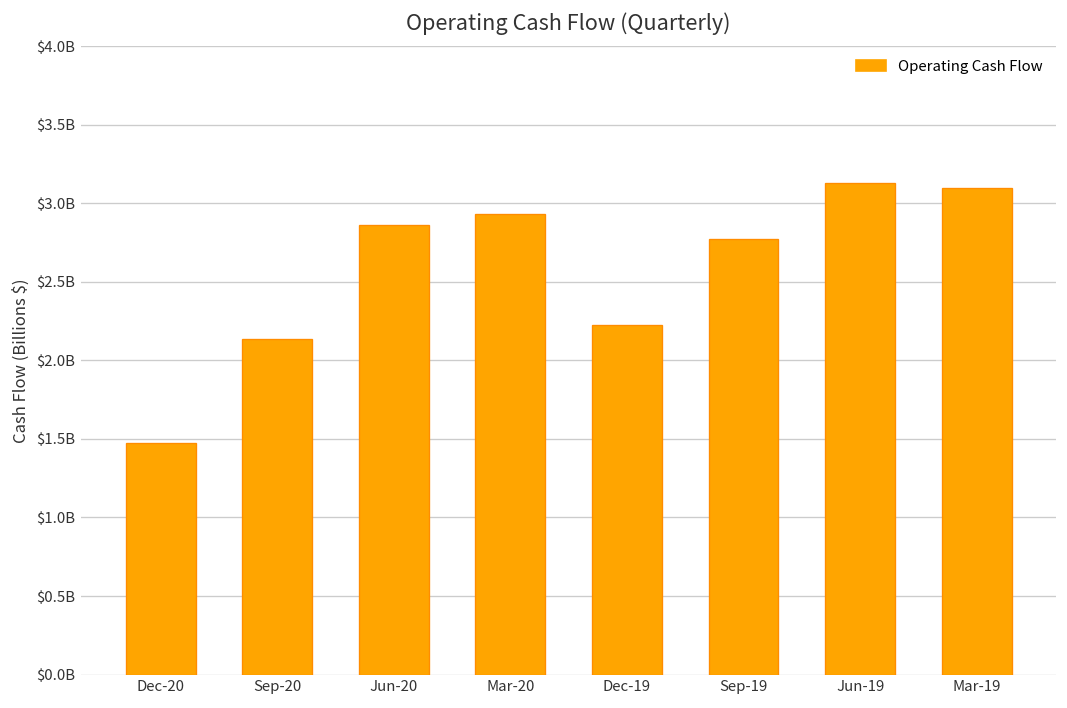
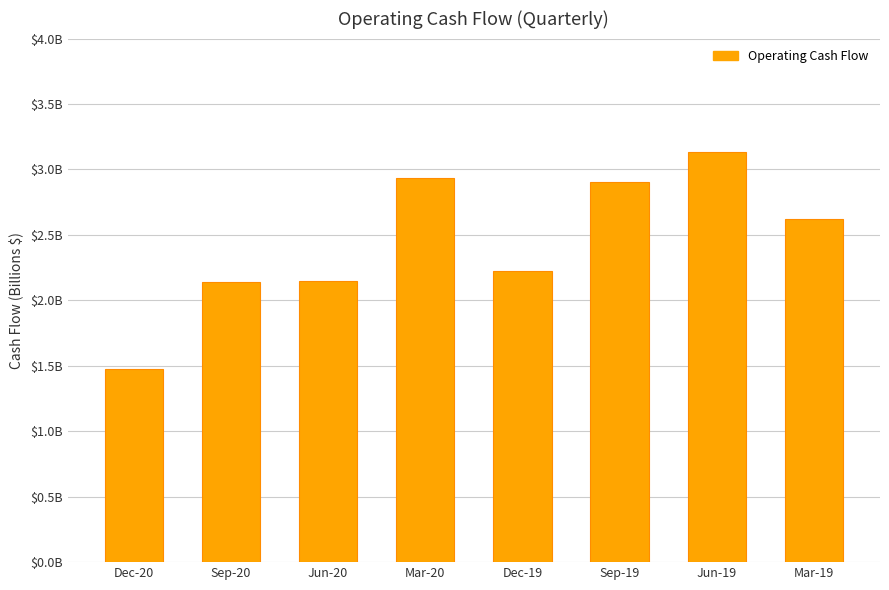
Jun-20: $2860000000 -> $2150000000
Sep-19: $2780000000 -> $2900000000
Mar-19: $3100000000 -> $2620000000
